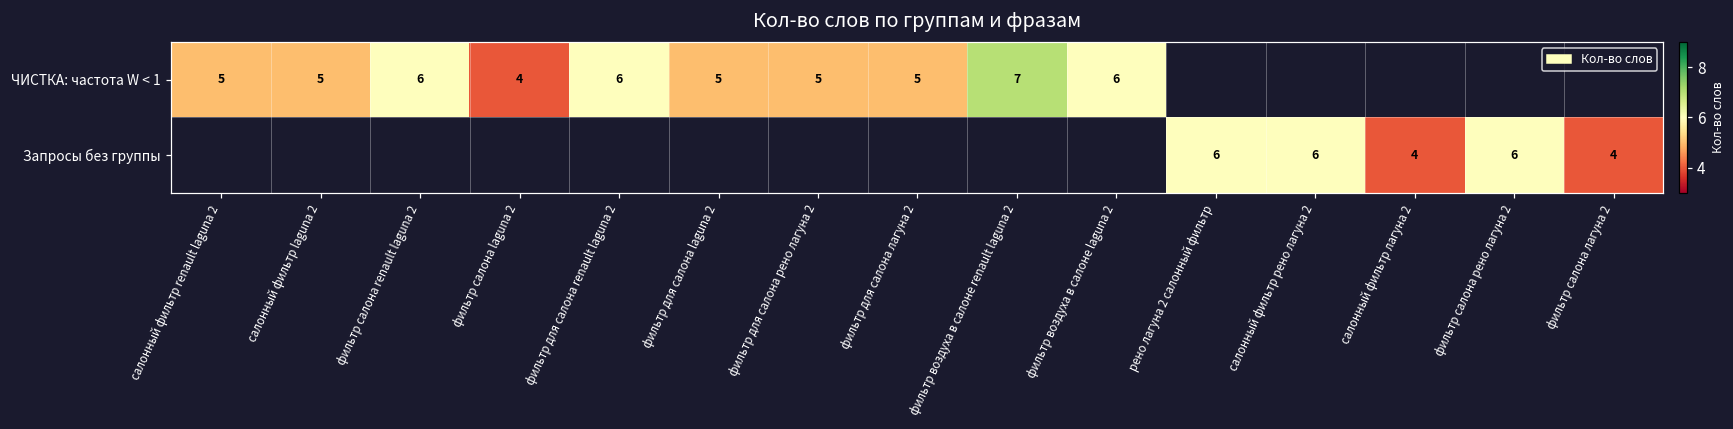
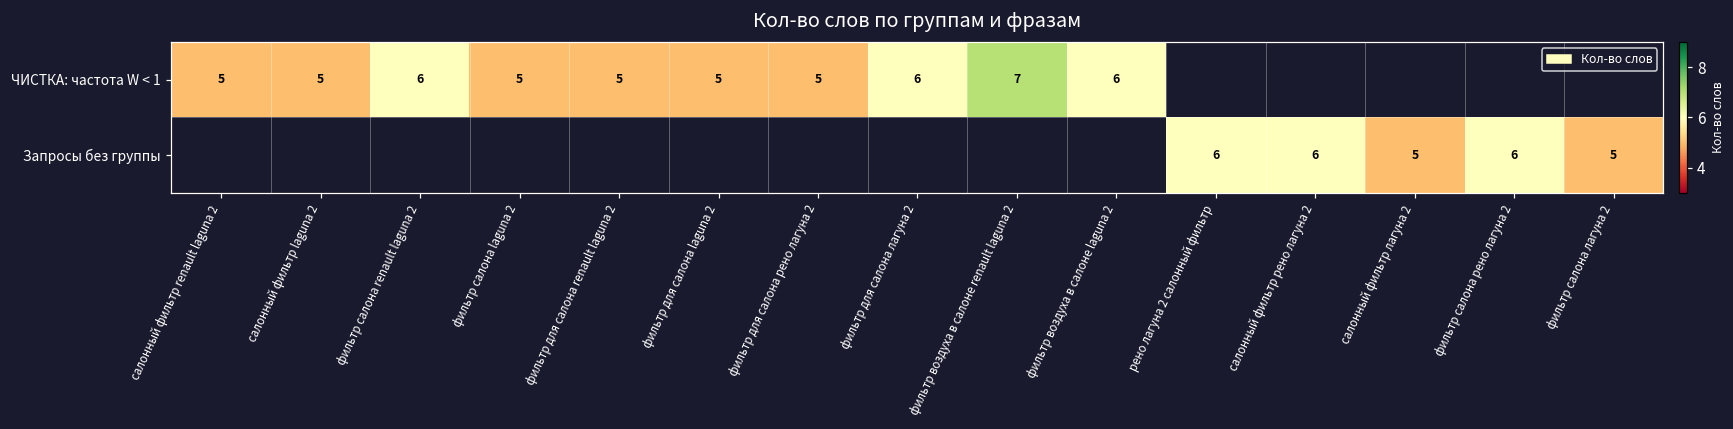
ЧИСТКА: частота W < 1, фильтр салона laguna 2: 4 -> 5
ЧИСТКА: частота W < 1, фильтр для салона renault laguna 2: 6 -> 5
ЧИСТКА: частота W < 1, фильтр для салона лагуна 2: 5 -> 6
Запросы без группы, салонный фильтр лагуна 2: 4 -> 5
Запросы без группы, фильтр салона лагуна 2: 4 -> 5
